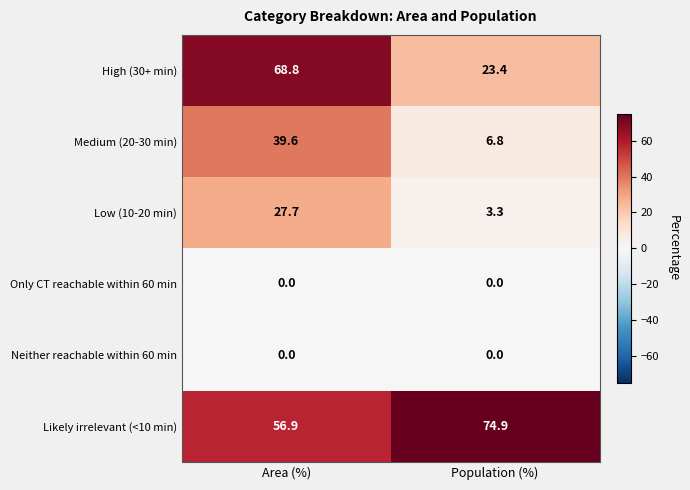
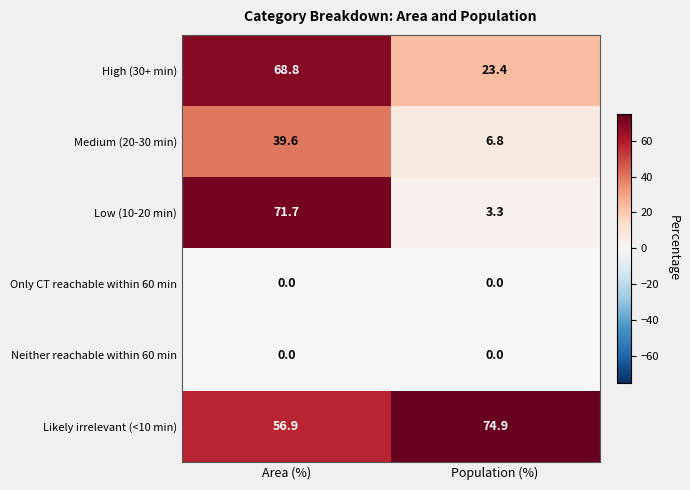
Low (10-20 min), Area (%): 27.7 -> 71.7
